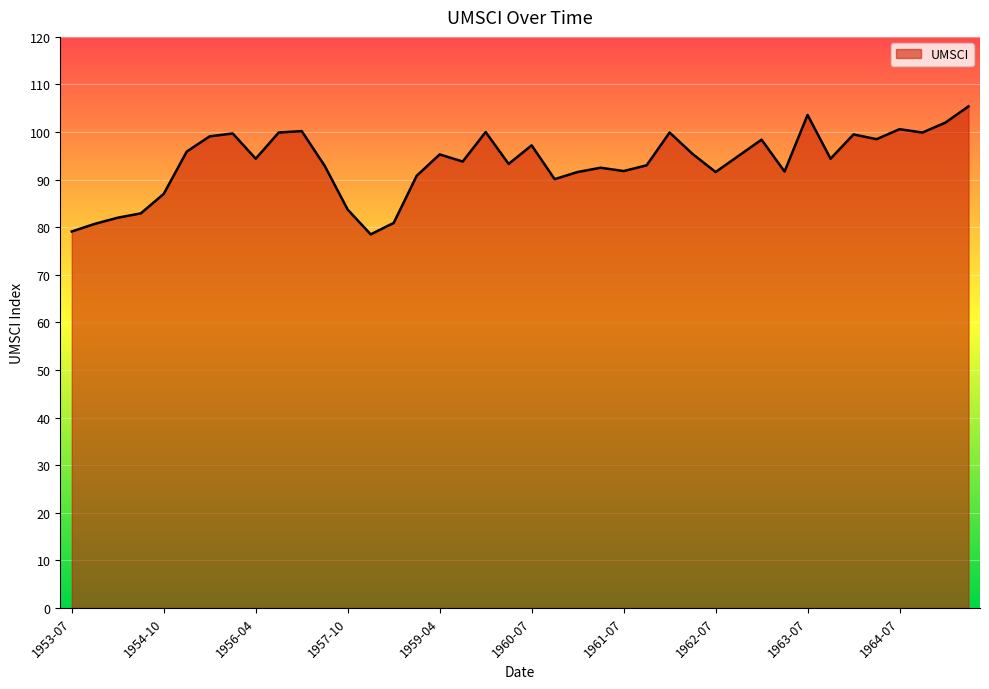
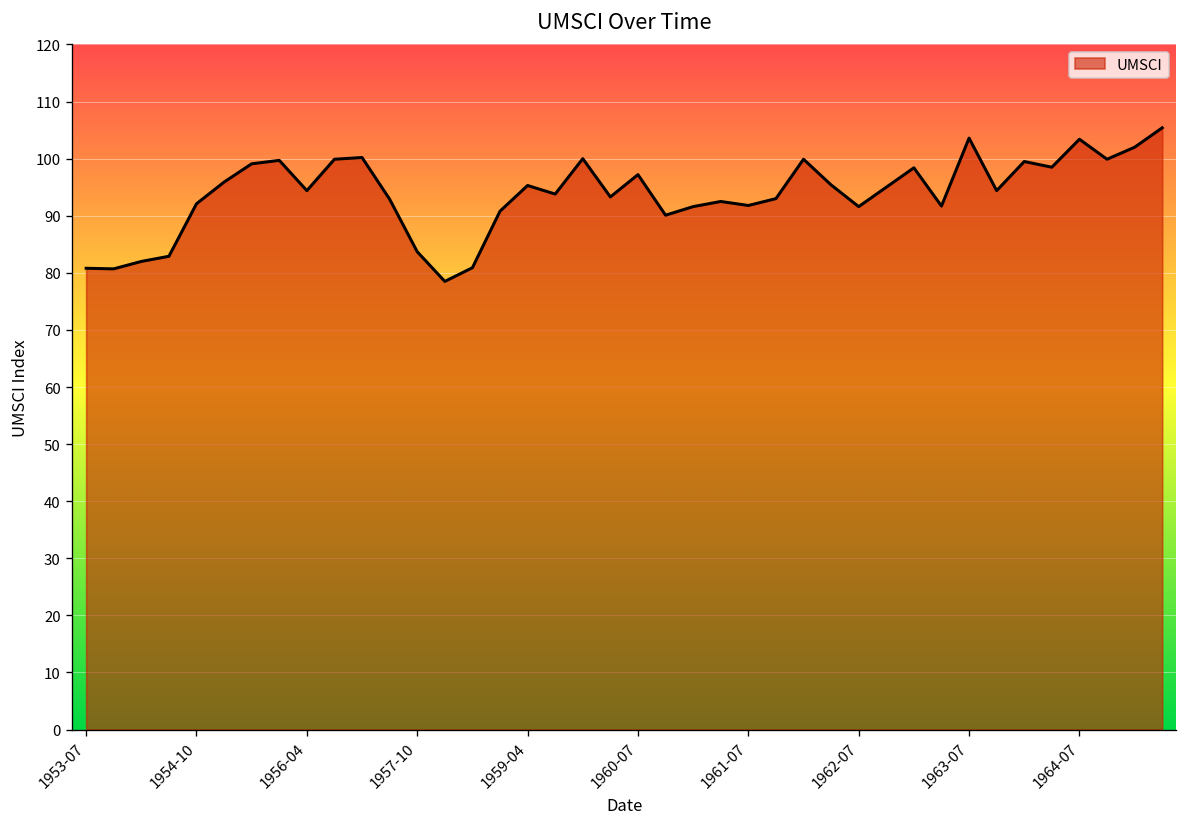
1953-07: 79 -> 81
1954-10: 87 -> 92
1964-07: 101 -> 103
